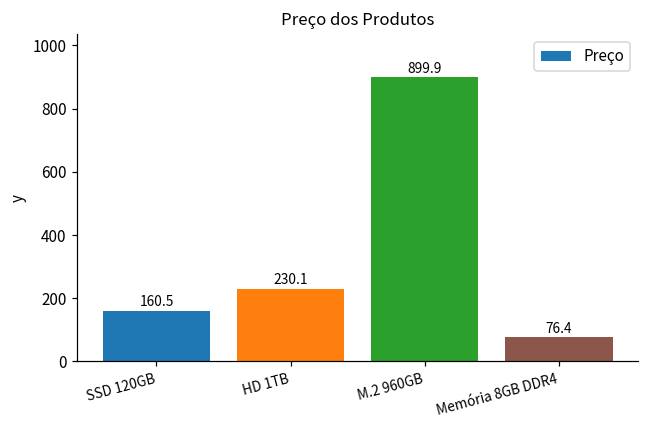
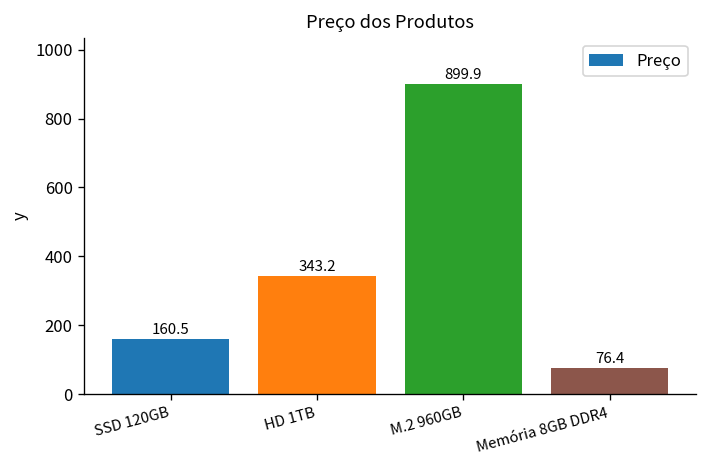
HD 1TB: 230.1 -> 343.2
